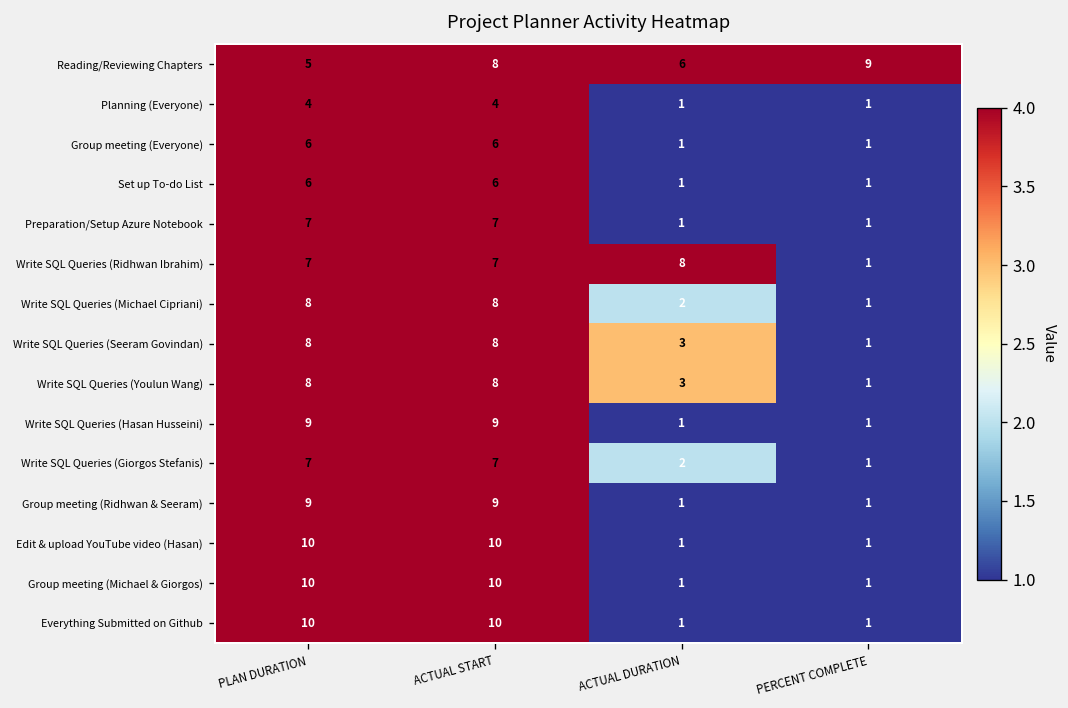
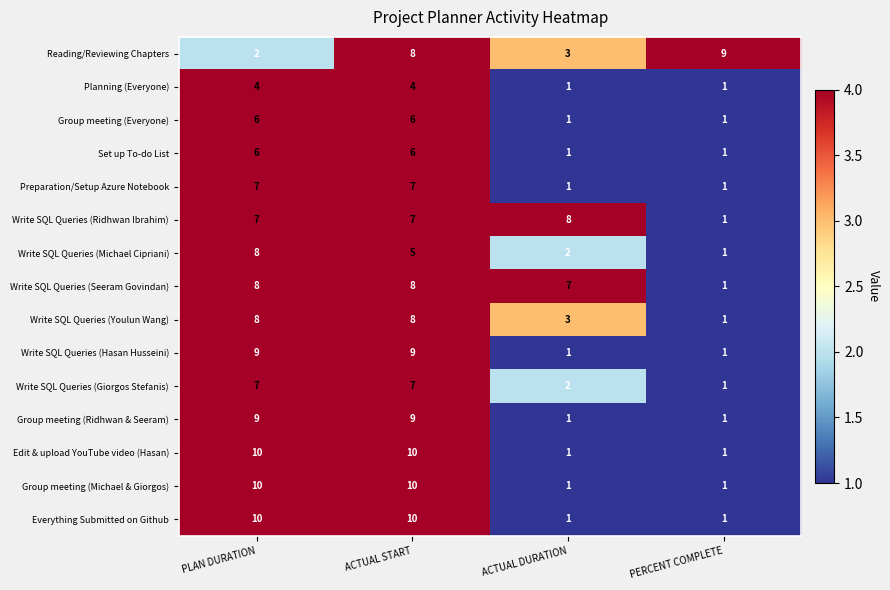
Reading/Reviewing Chapters, PLAN DURATION: 5 -> 2
Reading/Reviewing Chapters, ACTUAL DURATION: 6 -> 3
Write SQL Queries (Michael Cipriani), ACTUAL START: 8 -> 5
Write SQL Queries (Seeram Govindan), ACTUAL DURATION: 3 -> 7
